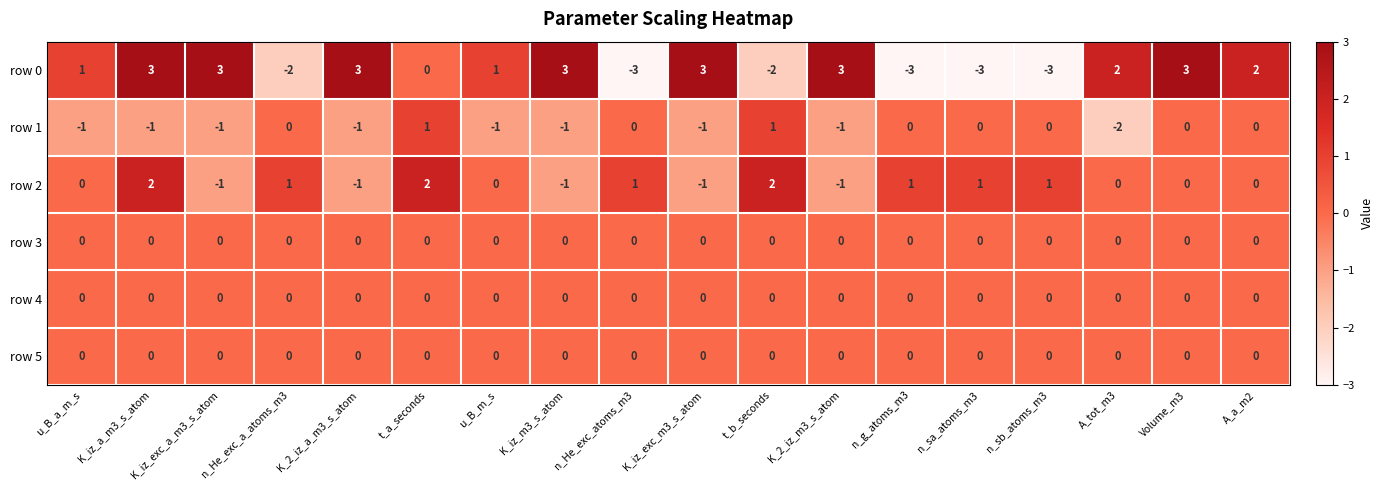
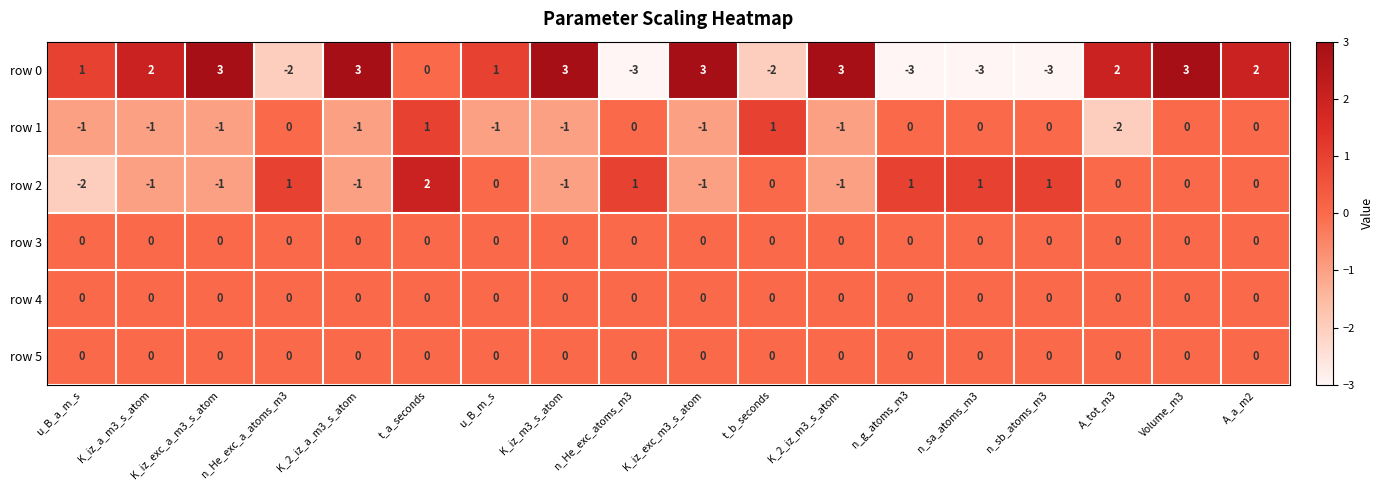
row 0, K_iz_a_m3_s_atom: 3 -> 2
row 2, u_B_a_m_s: 0 -> -2
row 2, K_iz_a_m3_s_atom: 2 -> -1
row 2, t_b_seconds: 2 -> 0
